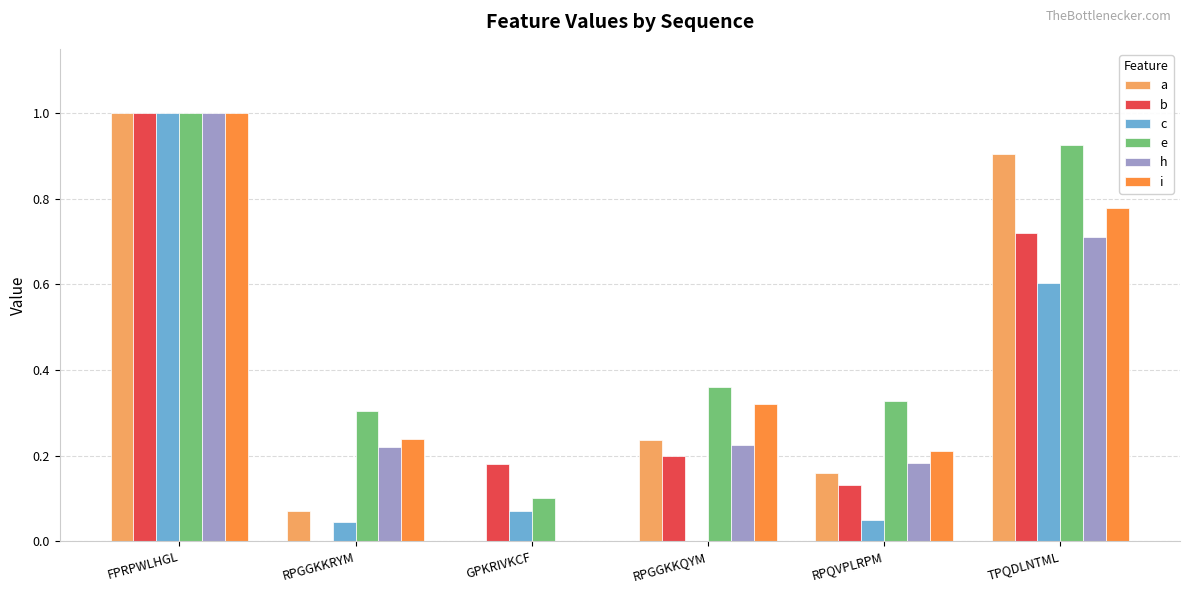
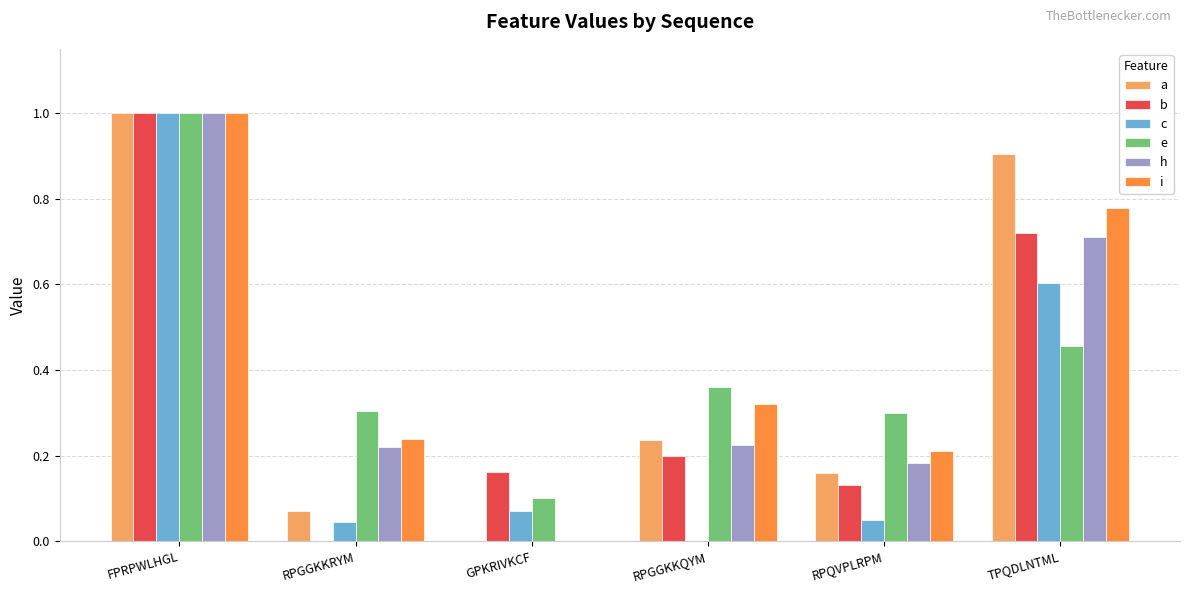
b, GPKRIVKCF: 0.18 -> 0.16
e, RPQVPLRPM: 0.33 -> 0.30
e, TPQDLNTML: 0.93 -> 0.46
